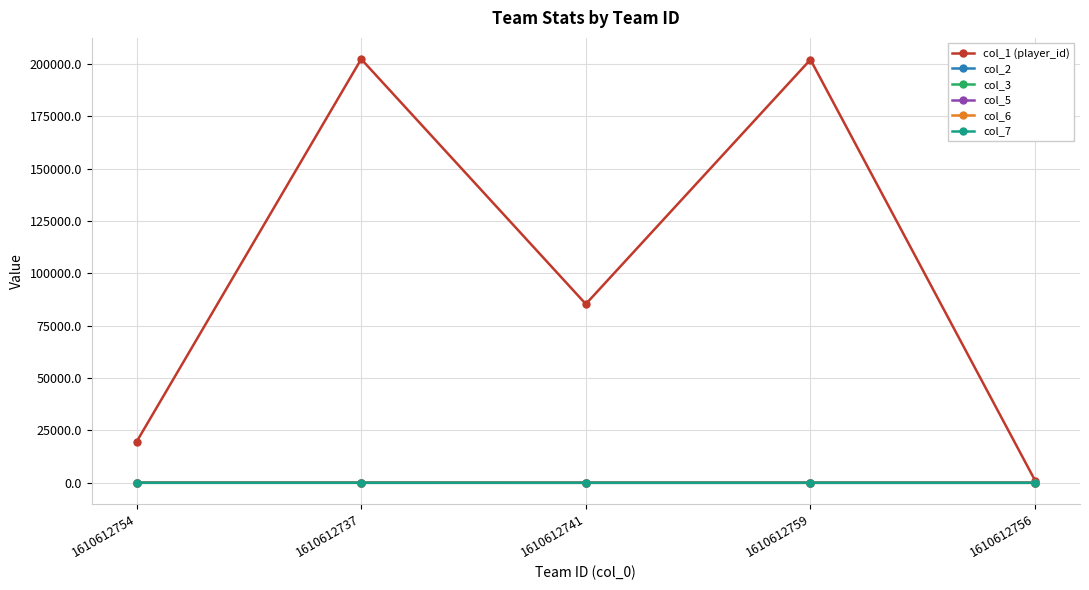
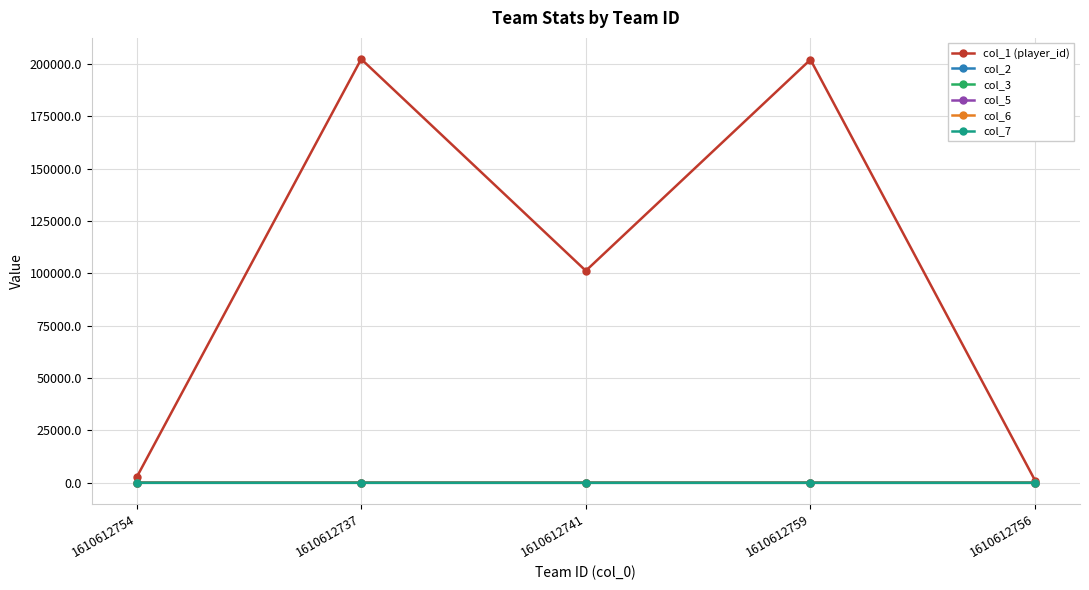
col_1 (player_id), 1610612754: 20000 -> 3000
col_1 (player_id), 1610612741: 85000 -> 101000
